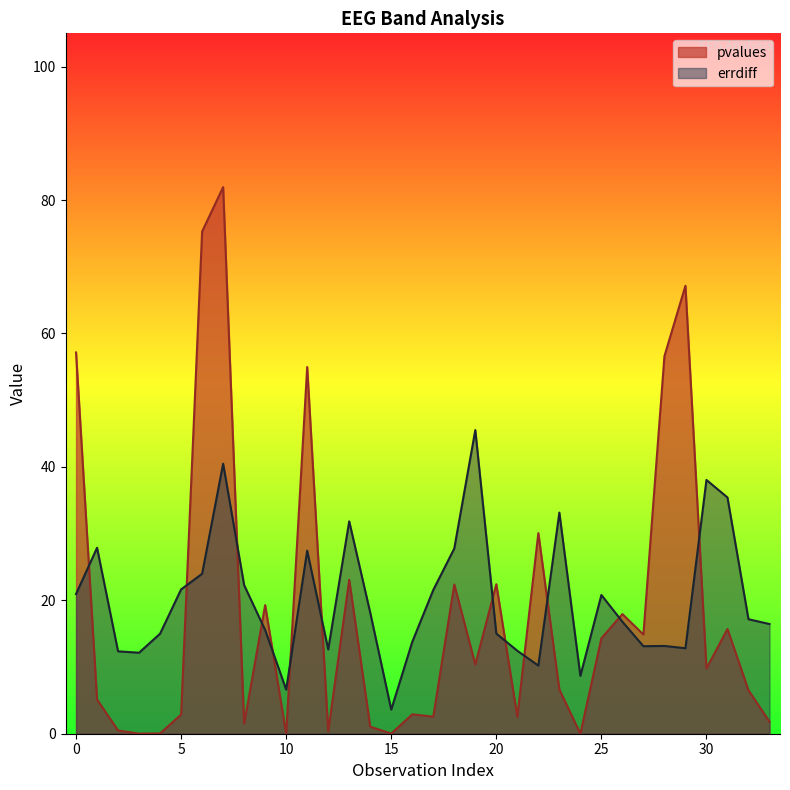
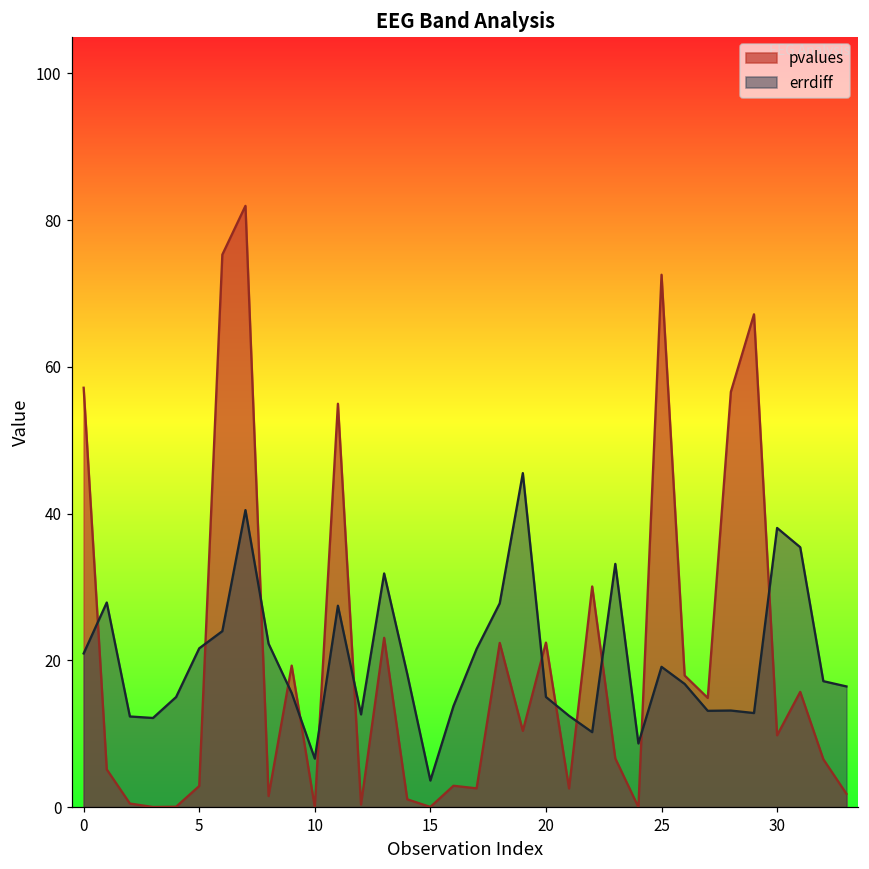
pvalues, 25: 14 -> 73
errdiff, 25: 21 -> 19
